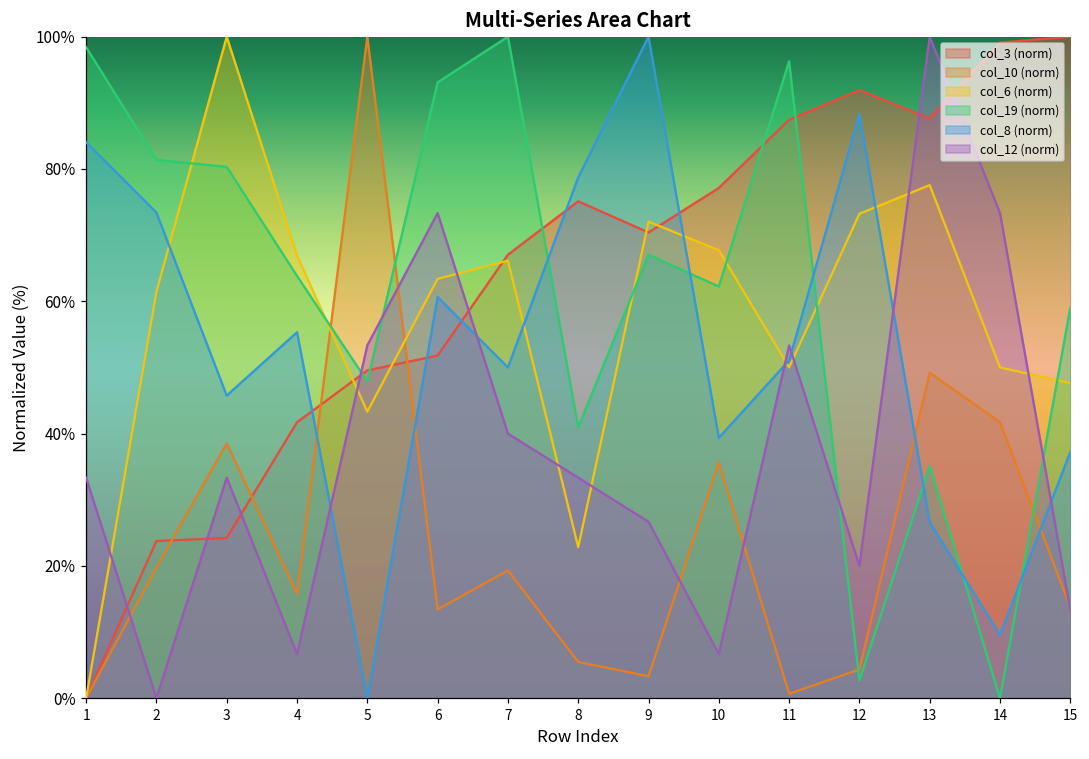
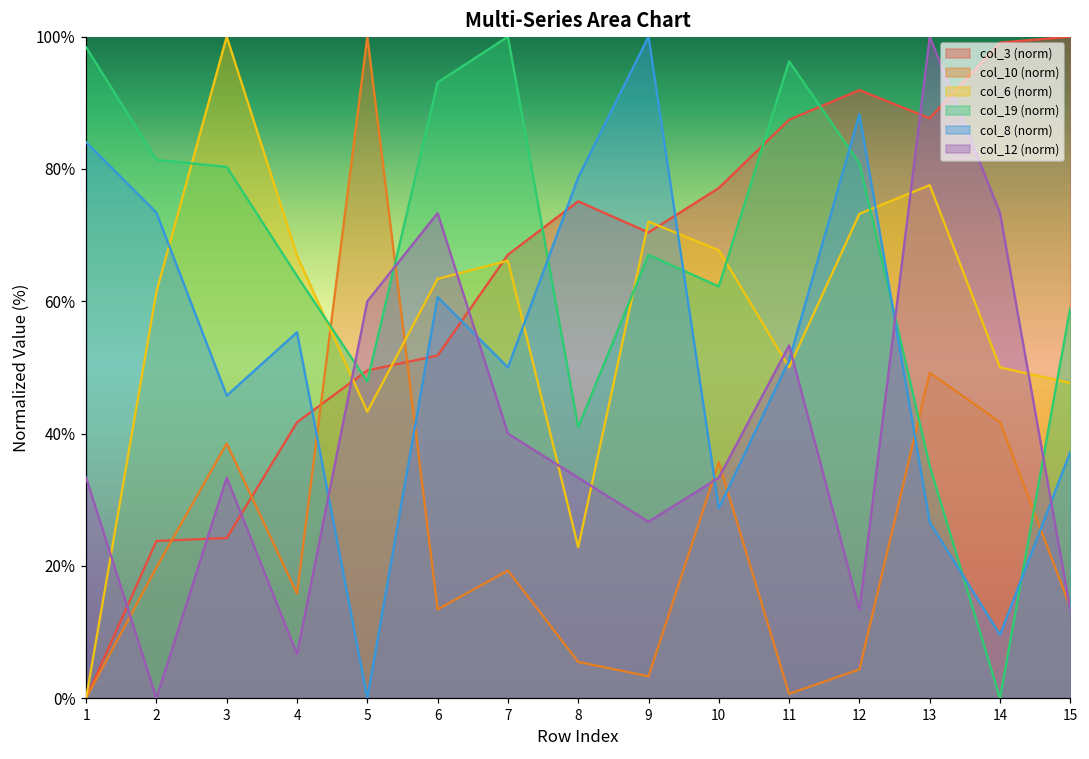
col_12 (norm), 5: 53% -> 60%
col_8 (norm), 10: 39% -> 29%
col_12 (norm), 10: 7% -> 33%
col_19 (norm), 12: 3% -> 81%
col_12 (norm), 12: 20% -> 13%
